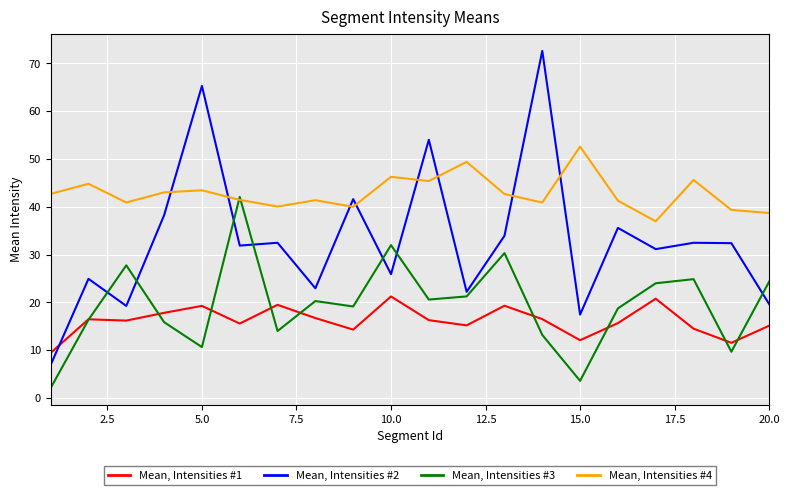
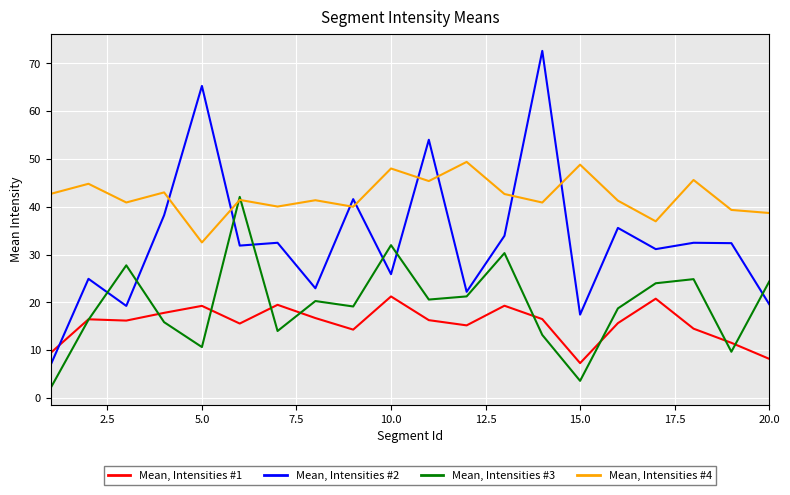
Mean, Intensities #4, 5.0: 43 -> 33
Mean, Intensities #4, 10.0: 46 -> 48
Mean, Intensities #1, 15.0: 12 -> 7
Mean, Intensities #4, 15.0: 53 -> 49
Mean, Intensities #1, 20.0: 15 -> 8
